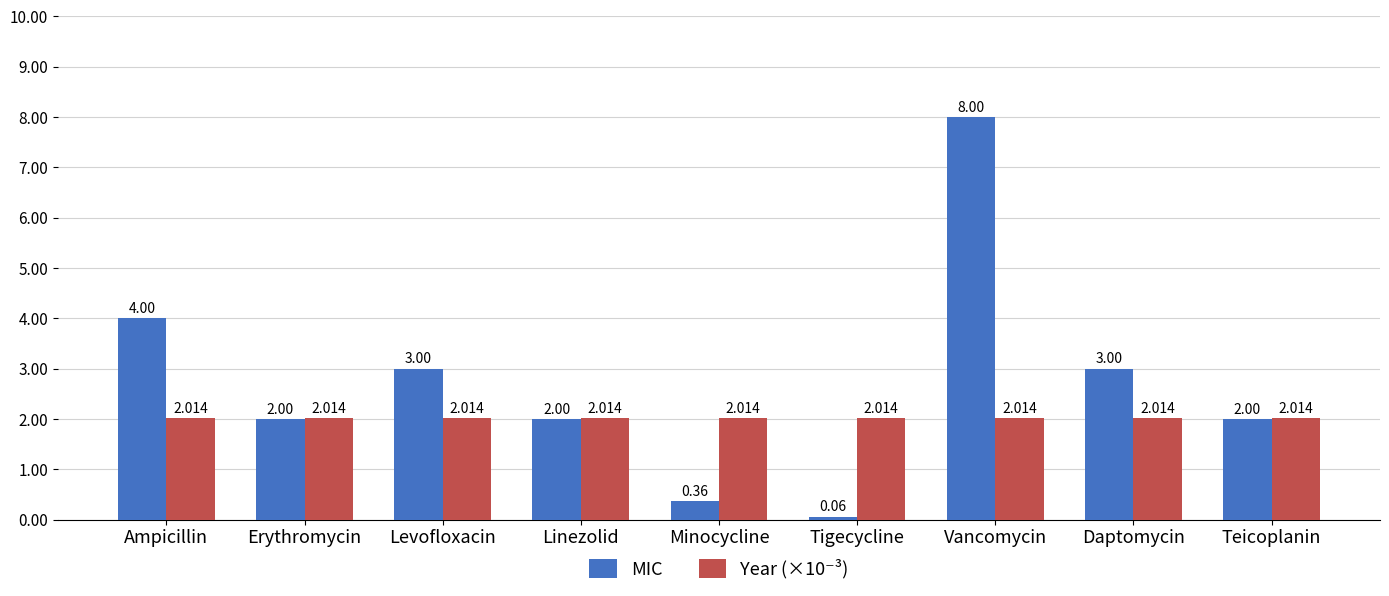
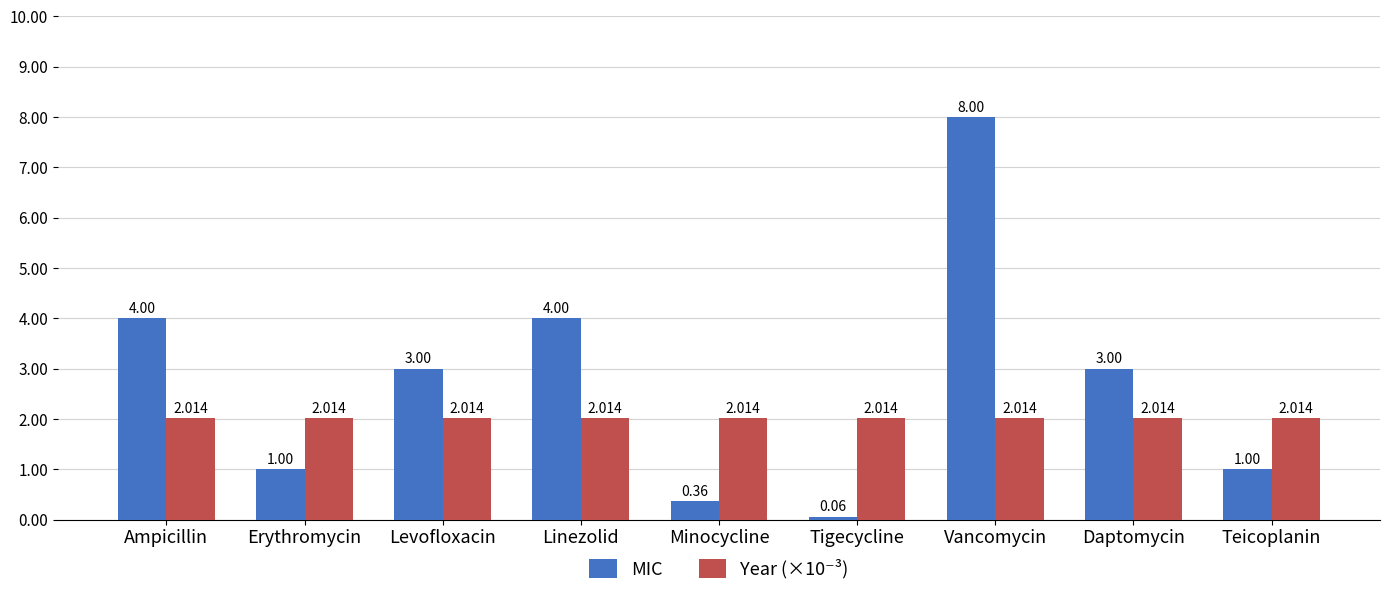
MIC, Erythromycin: 2.00 -> 1.00
MIC, Linezolid: 2.00 -> 4.00
MIC, Teicoplanin: 2.00 -> 1.00
